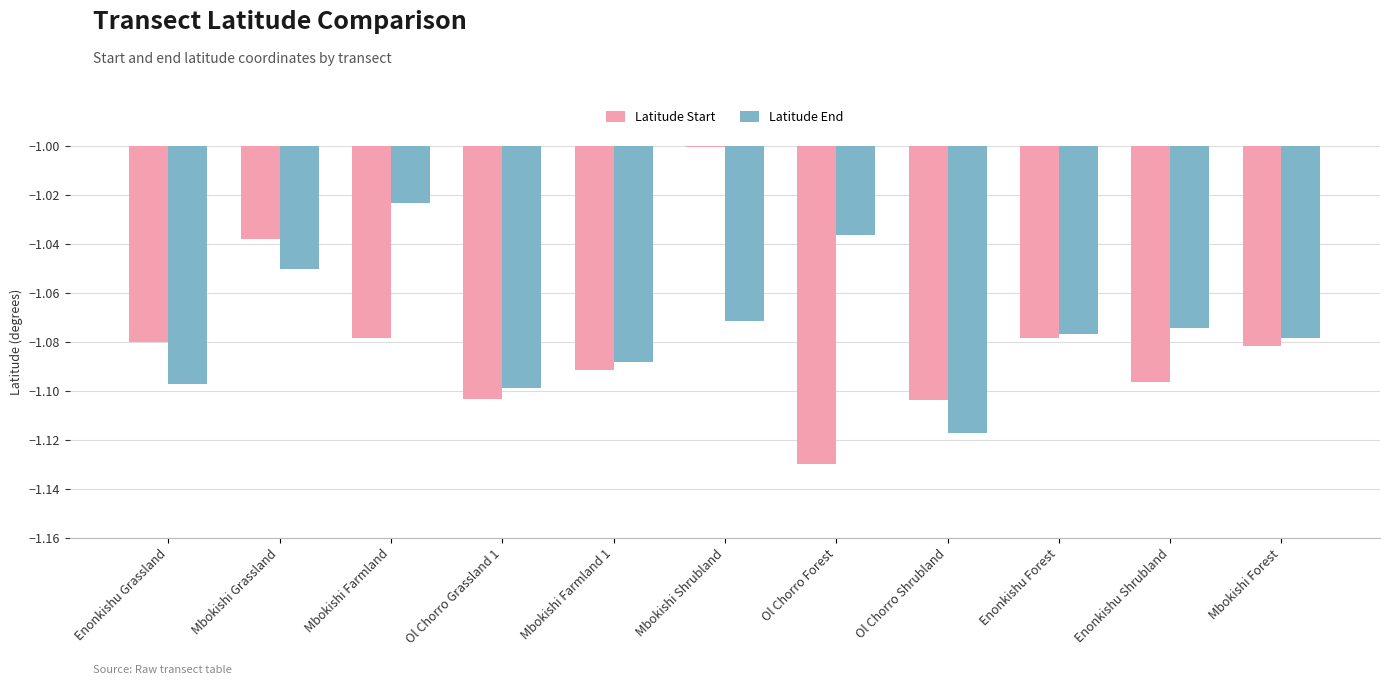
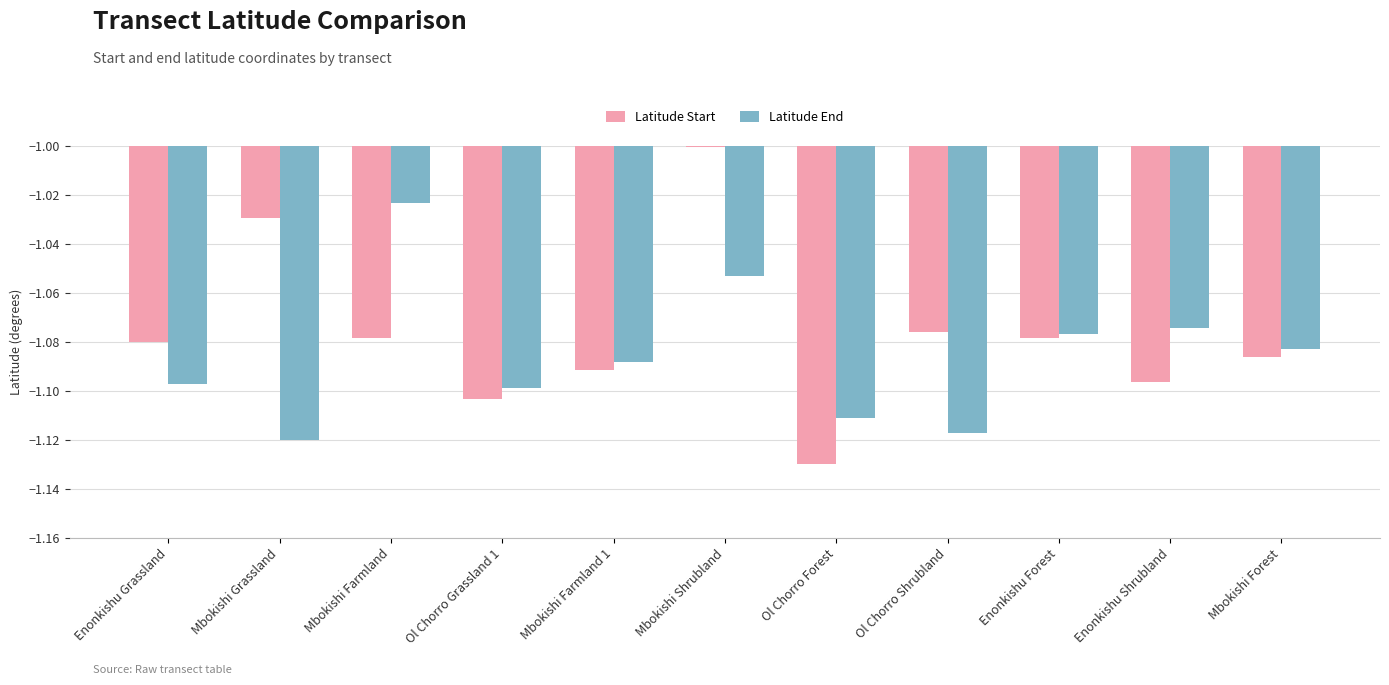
Latitude Start, Mbokishi Grassland: -1.038 -> -1.029
Latitude End, Mbokishi Grassland: -1.05 -> -1.12
Latitude End, Mbokishi Shrubland: -1.072 -> -1.053
Latitude End, Ol Chorro Forest: -1.036 -> -1.111
Latitude Start, Ol Chorro Shrubland: -1.104 -> -1.076
Latitude Start, Mbokishi Forest: -1.082 -> -1.086
Latitude End, Mbokishi Forest: -1.079 -> -1.083
